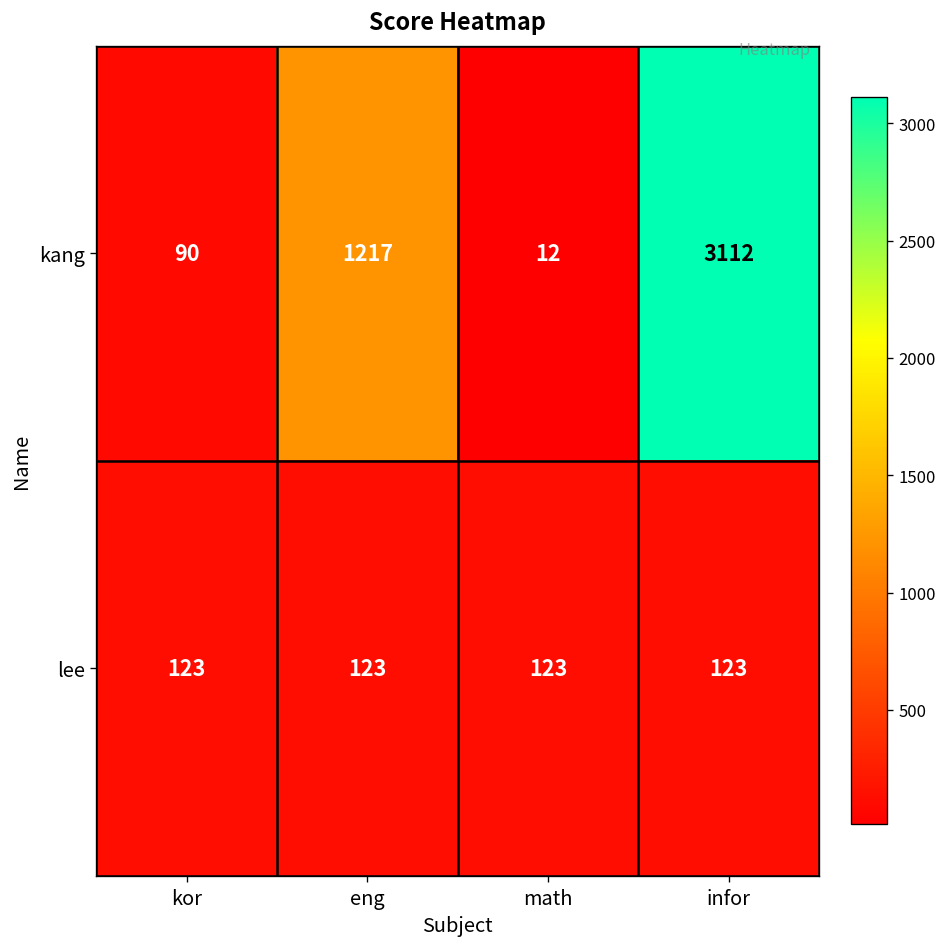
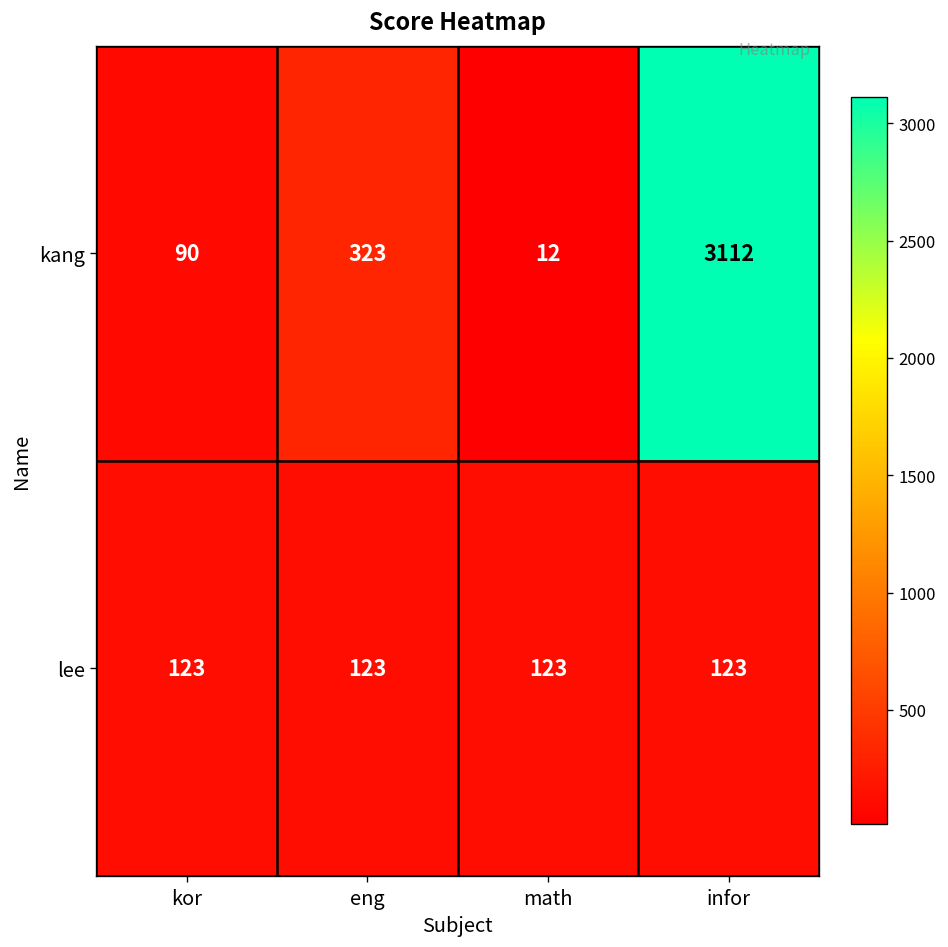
kang, eng: 1217 -> 323
